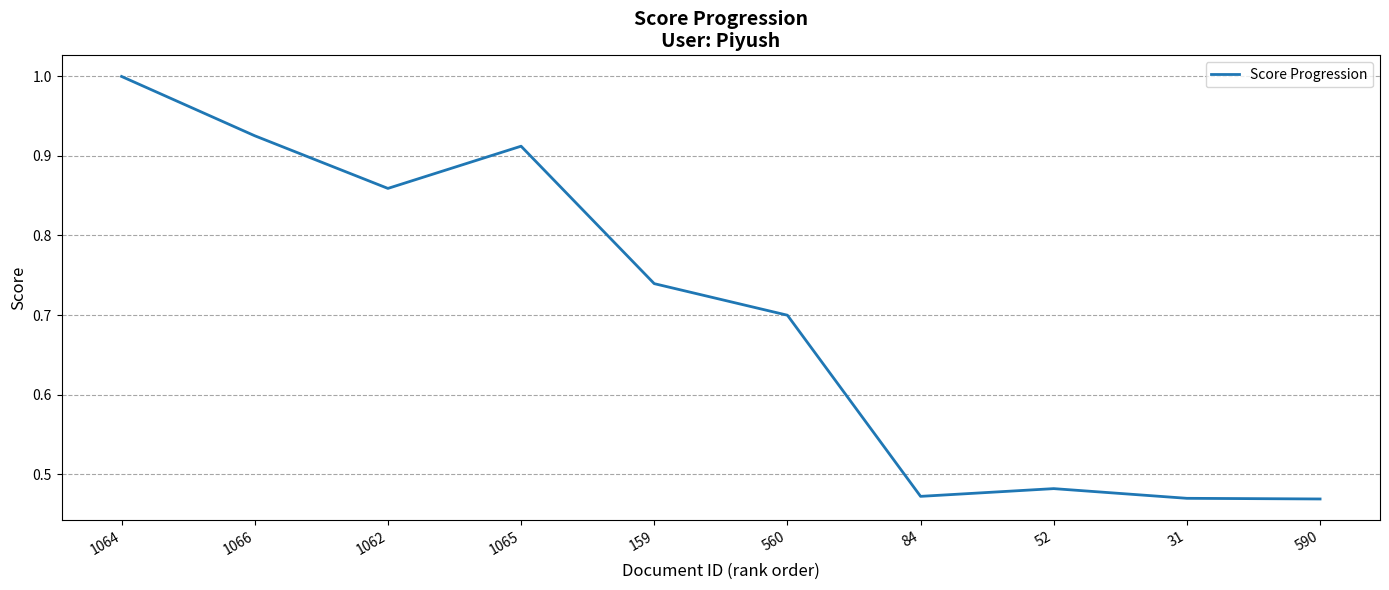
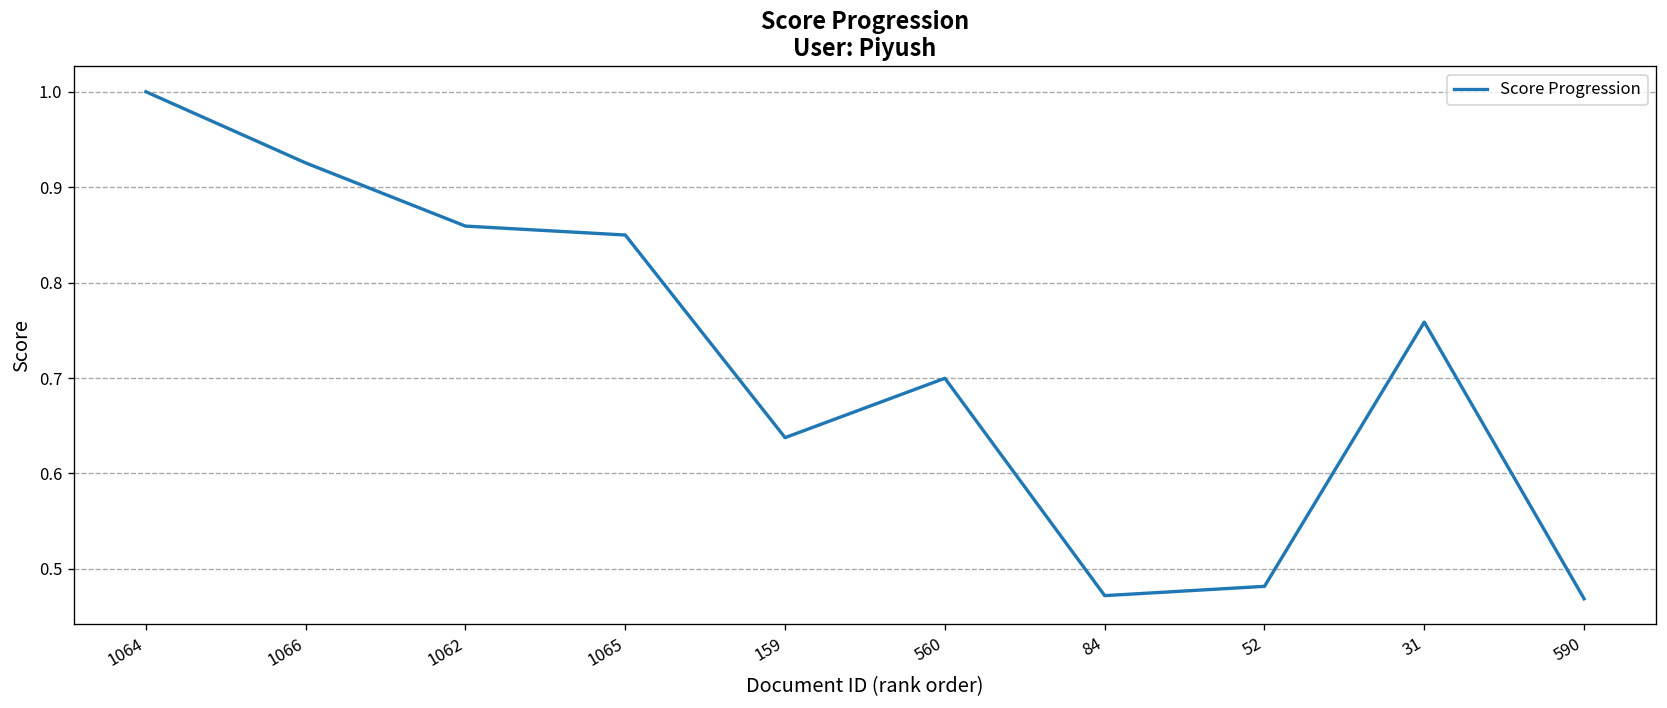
1065: 0.91 -> 0.85
159: 0.74 -> 0.64
31: 0.47 -> 0.76
